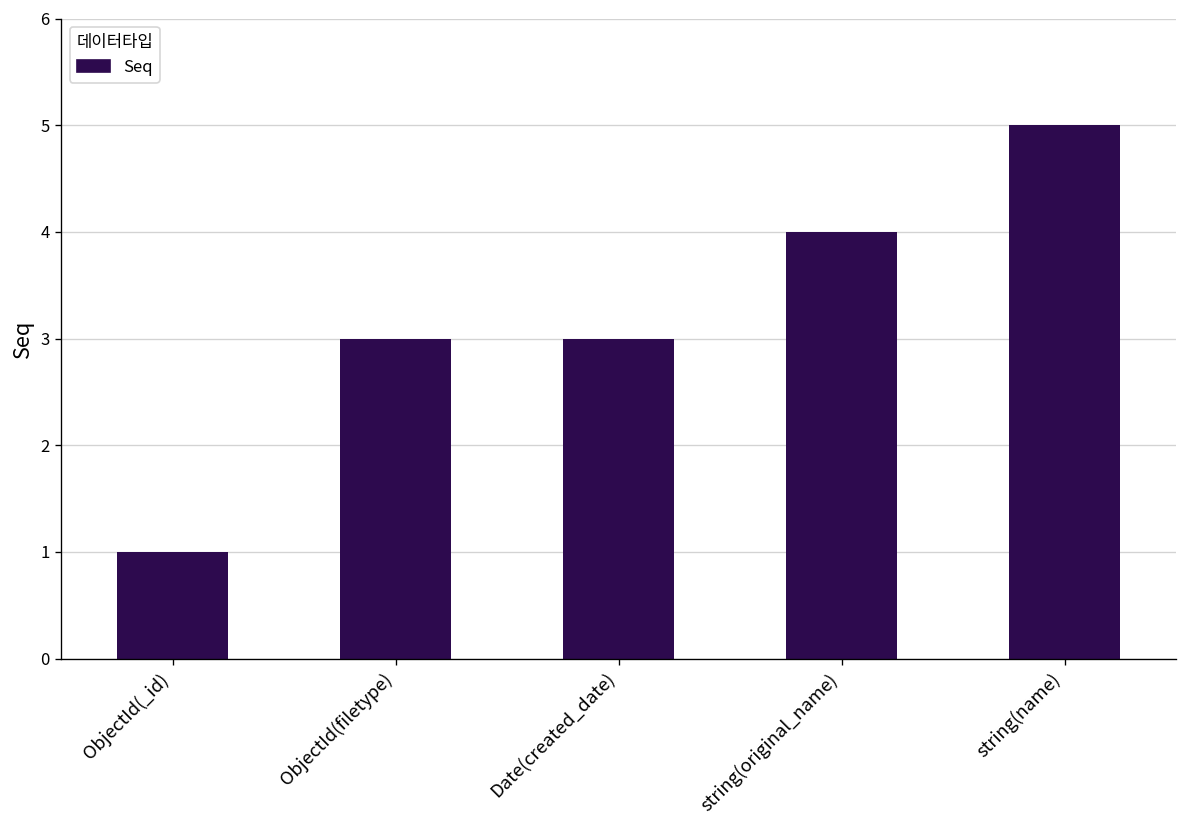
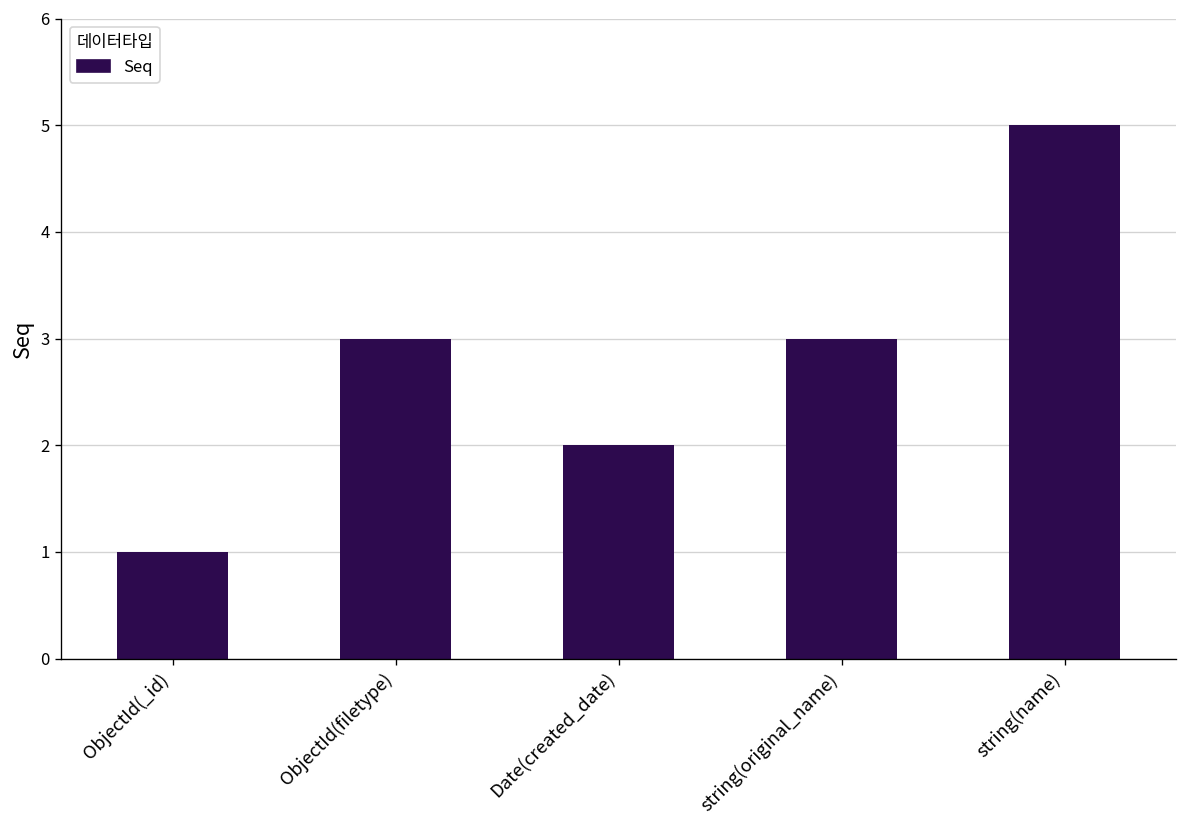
Date(created_date): 3 -> 2
string(original_name): 4 -> 3
